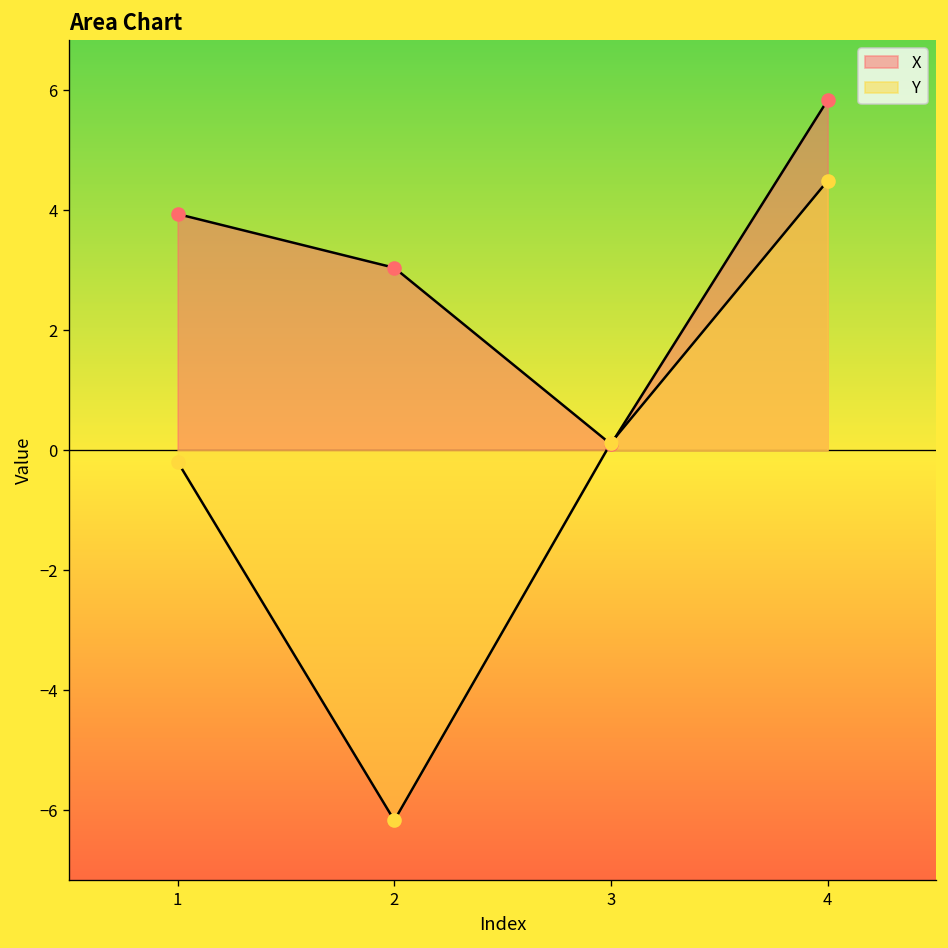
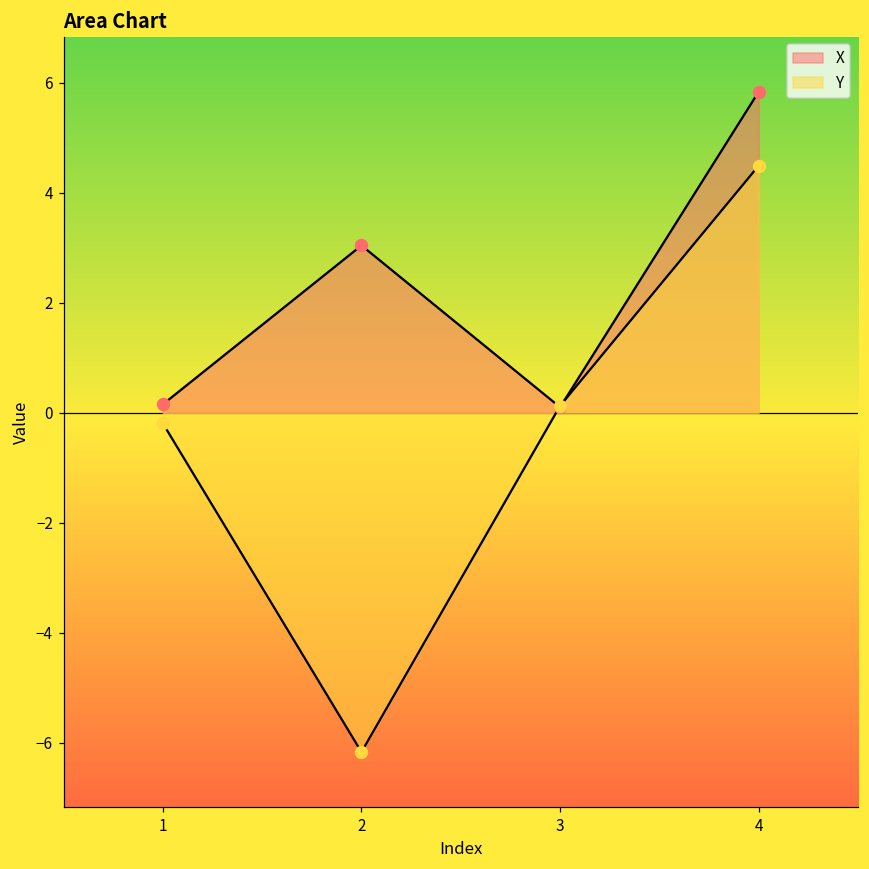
X, 1: 3.9 -> 0.2
